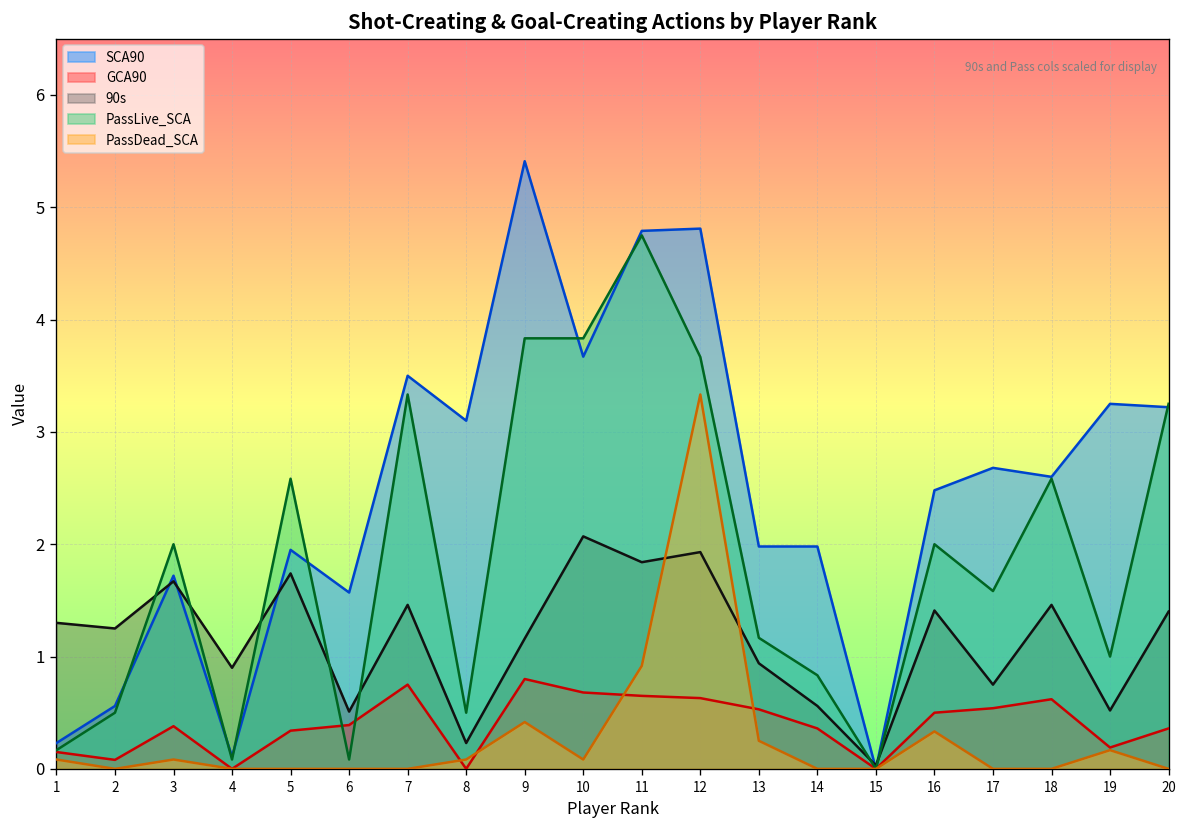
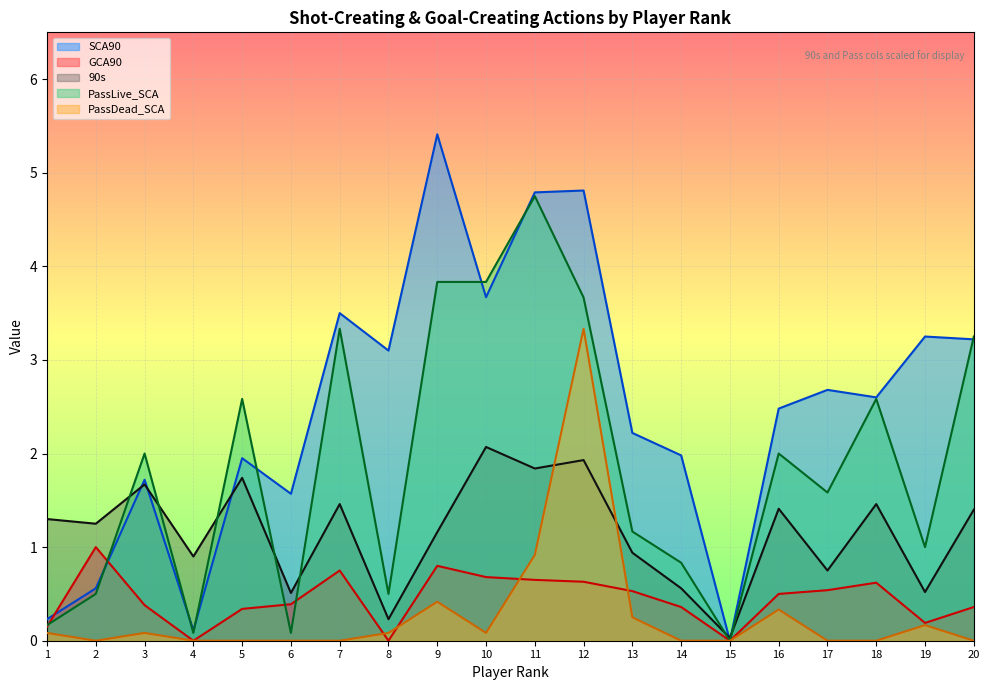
GCA90, 2: 0.1 -> 1.0
SCA90, 13: 2.0 -> 2.2
